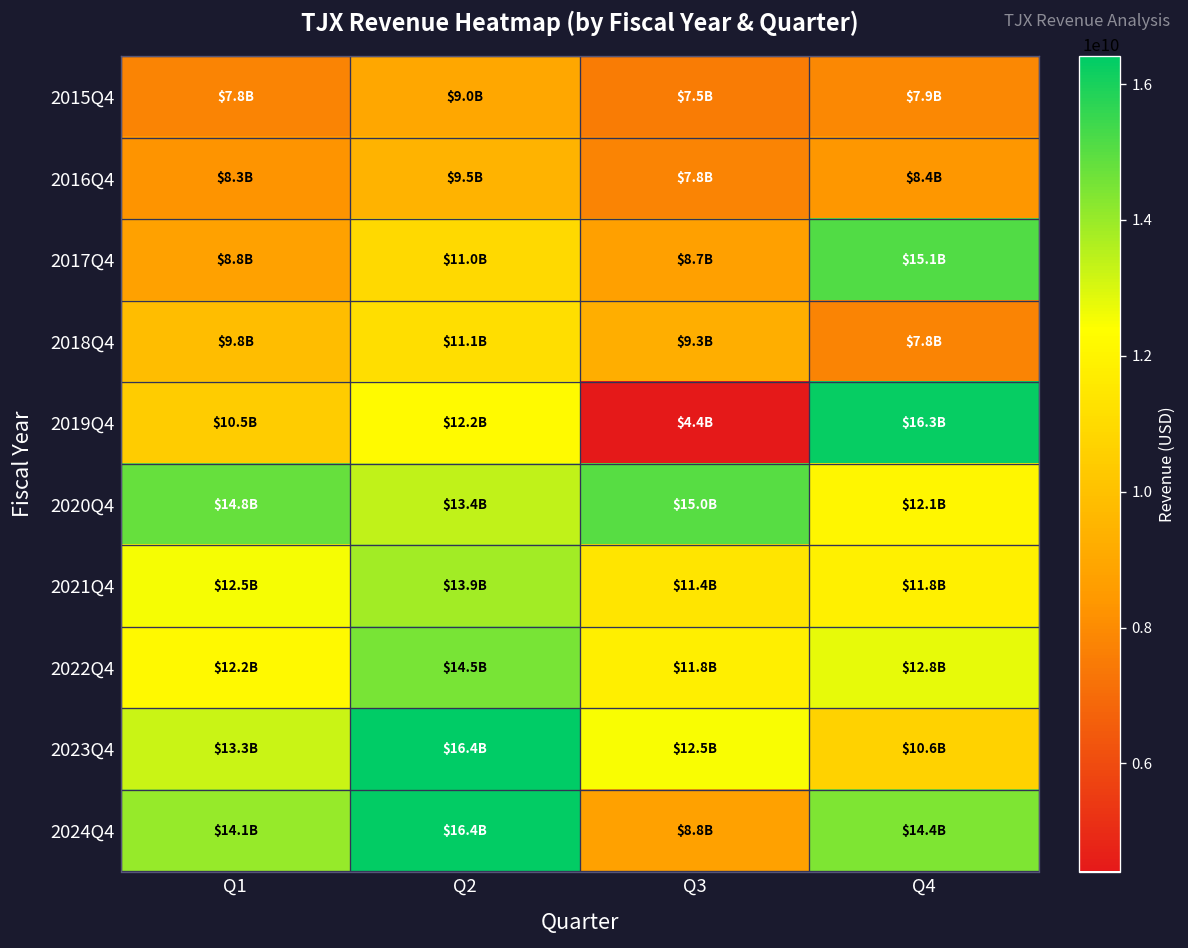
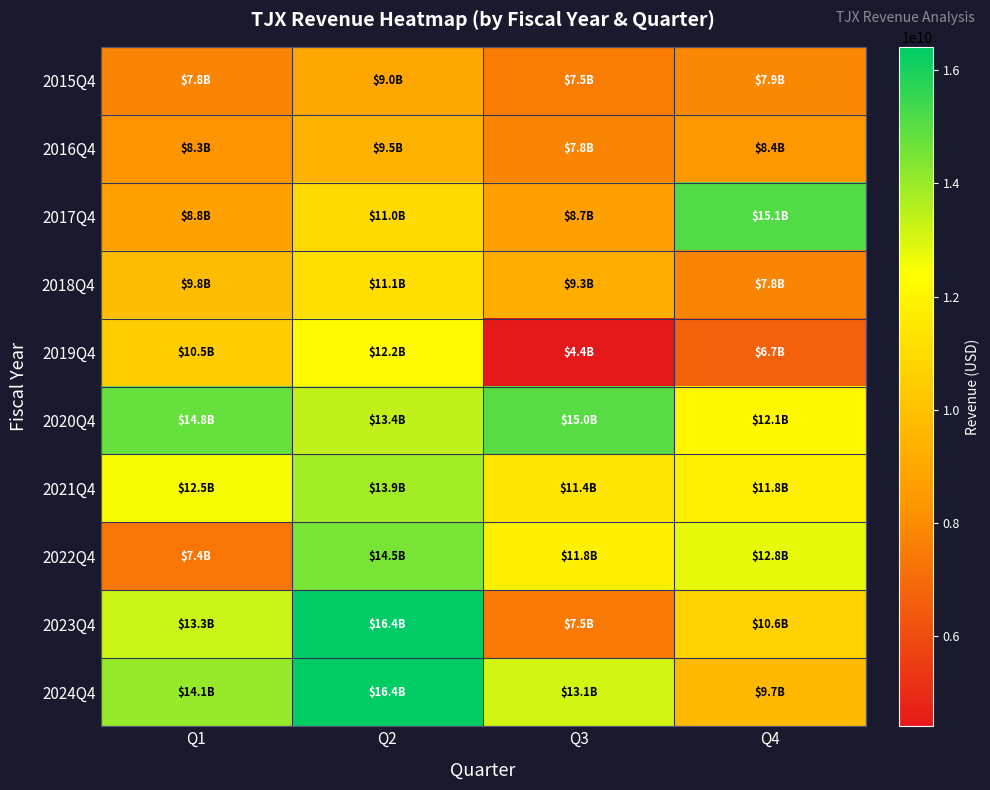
2019Q4, Q4: $16.3B -> $6.7B
2022Q4, Q1: $12.2B -> $7.4B
2023Q4, Q3: $12.5B -> $7.5B
2024Q4, Q3: $8.8B -> $13.1B
2024Q4, Q4: $14.4B -> $9.7B
